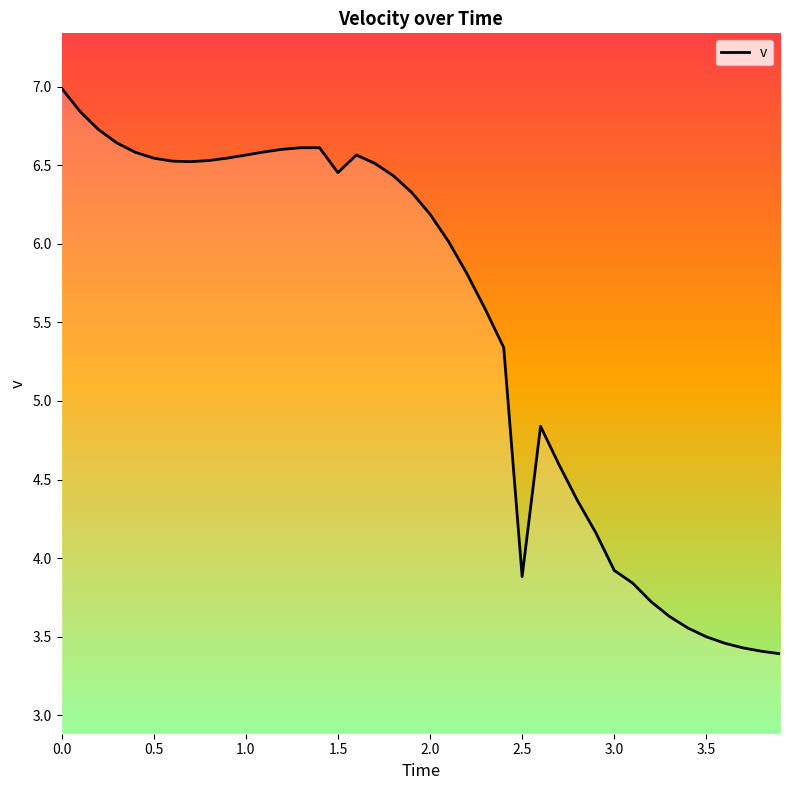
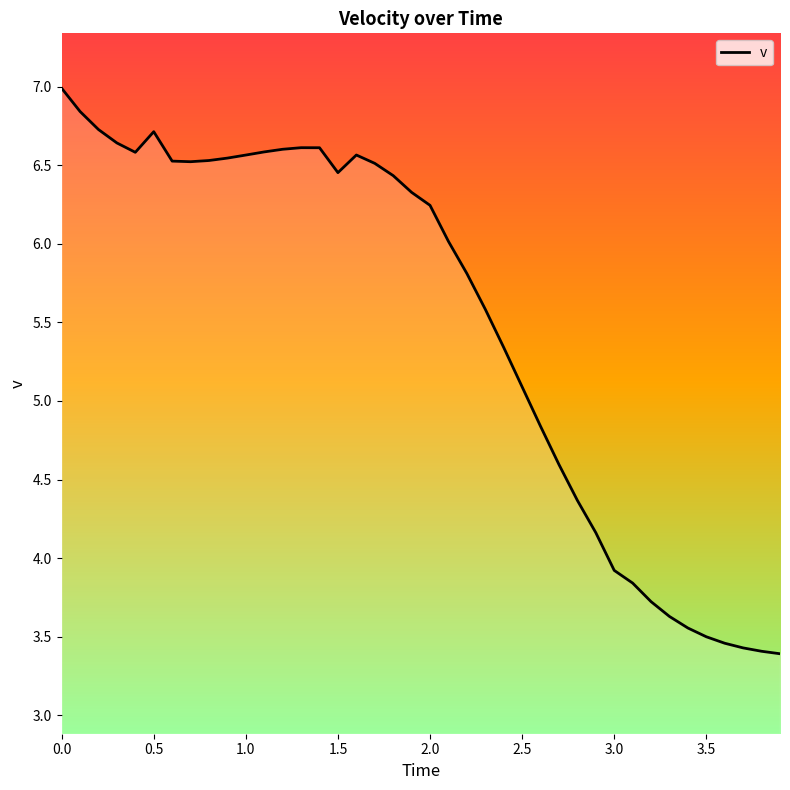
0.5: 6.54 -> 6.71
2.0: 6.19 -> 6.24
2.5: 3.88 -> 5.09
